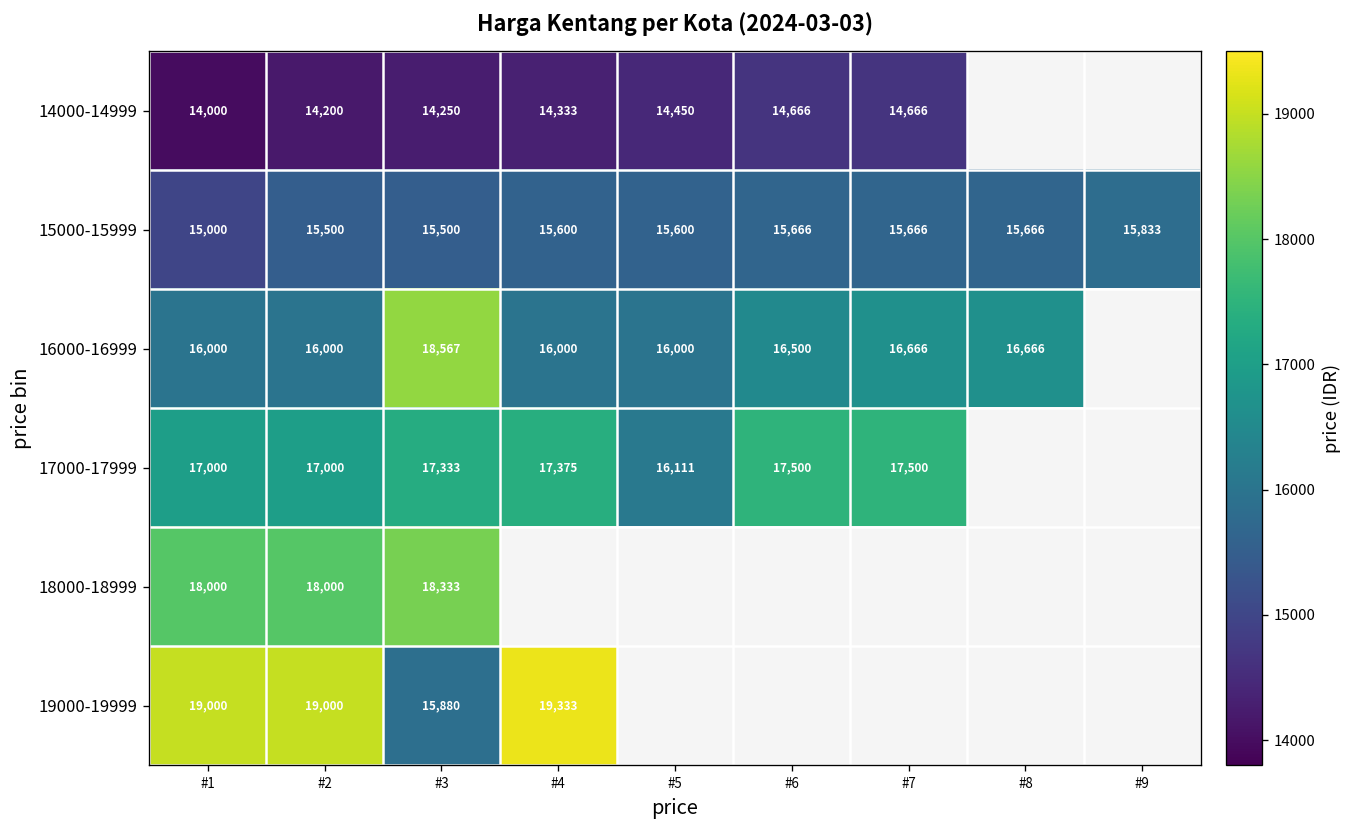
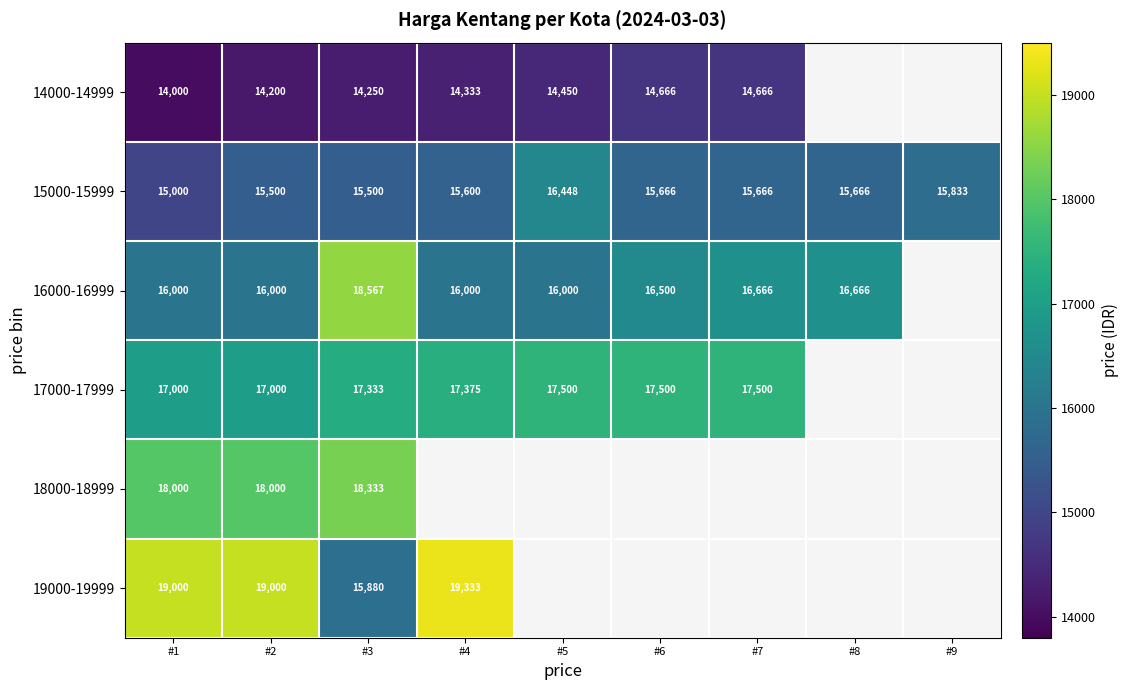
15000-15999, #5: 15,600 -> 16,448
17000-17999, #5: 16,111 -> 17,500
